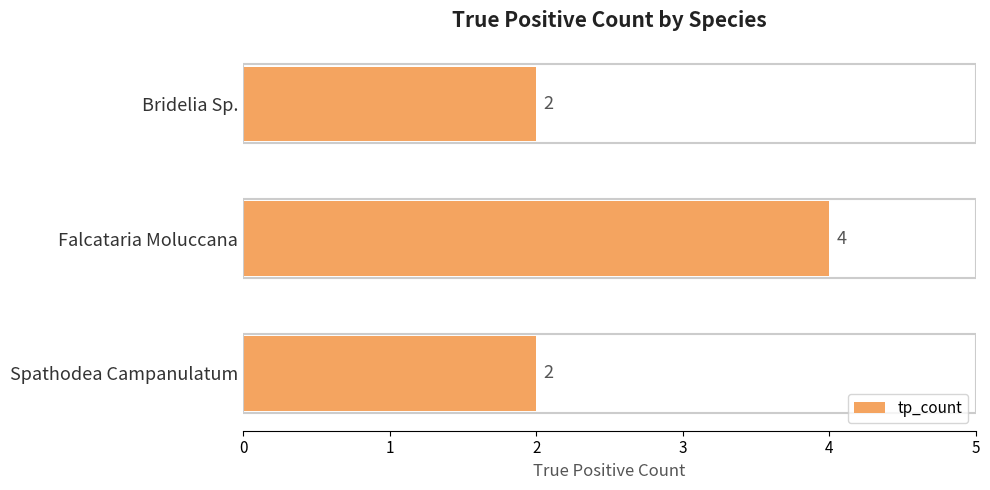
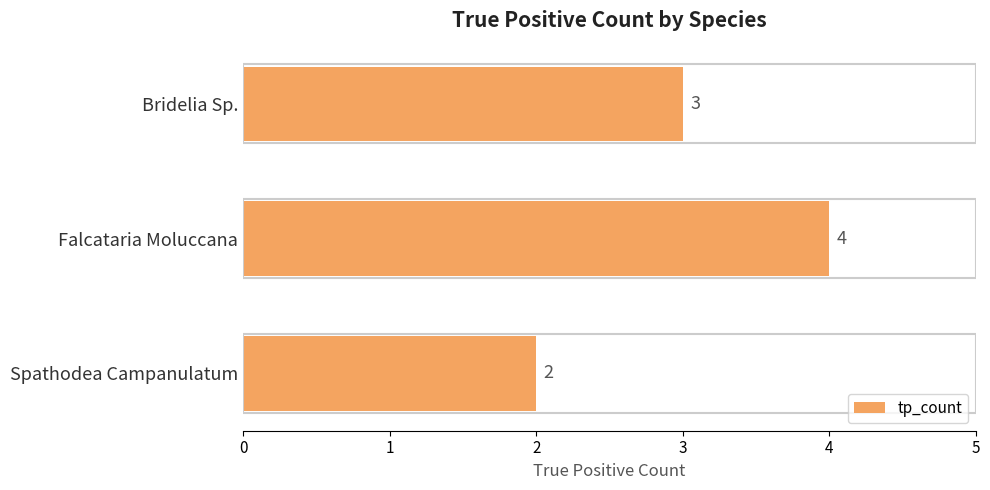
Bridelia Sp.: 2 -> 3
